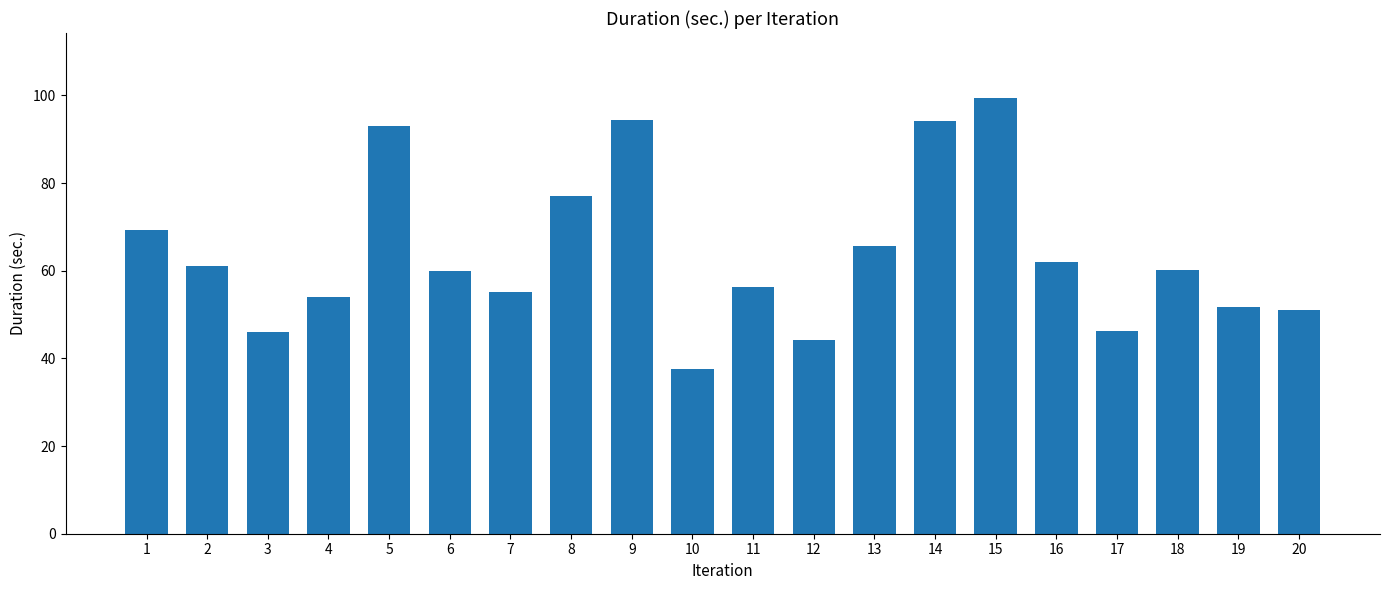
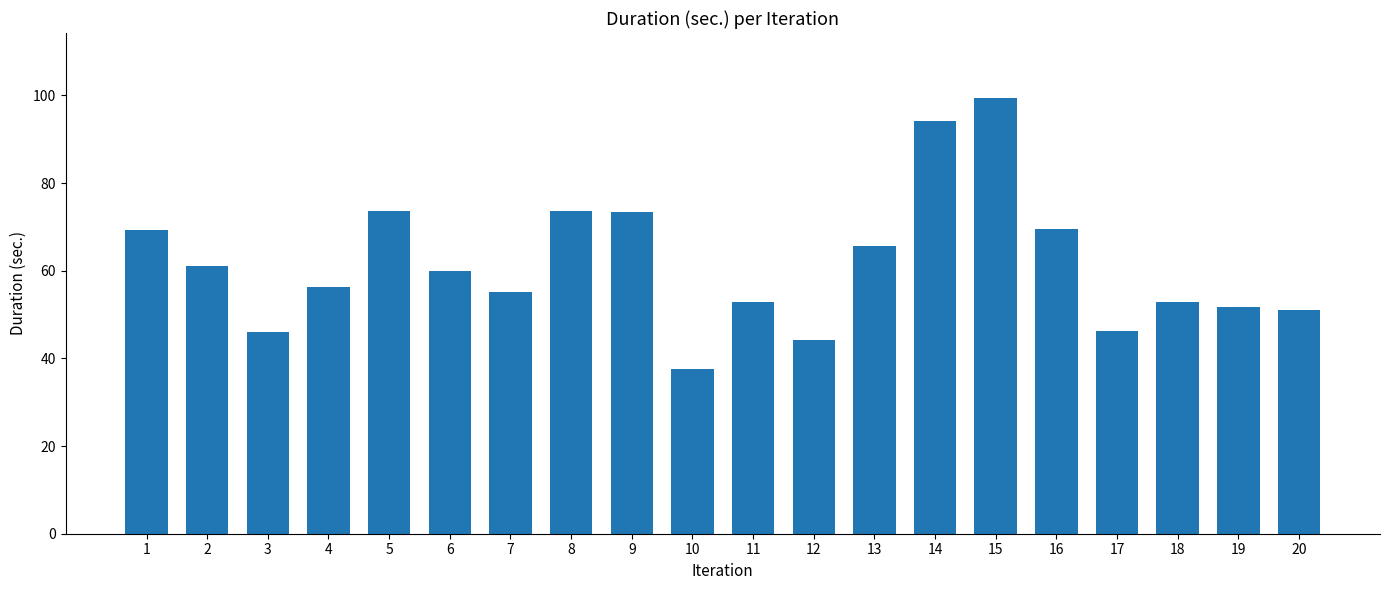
4: 54 -> 56
5: 93 -> 74
8: 77 -> 74
9: 94 -> 73
11: 56 -> 53
16: 62 -> 70
18: 60 -> 53
